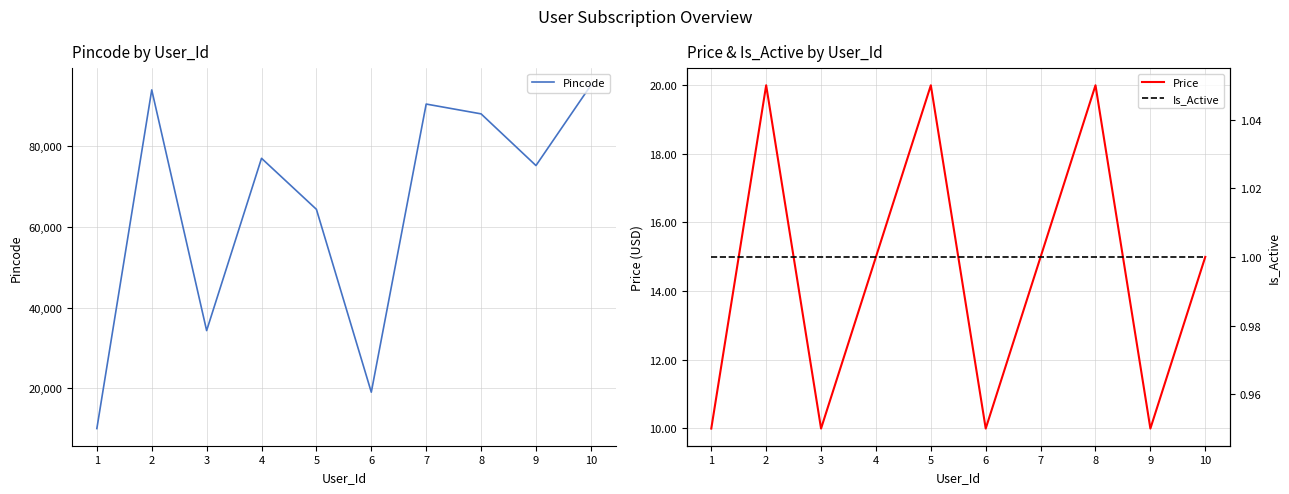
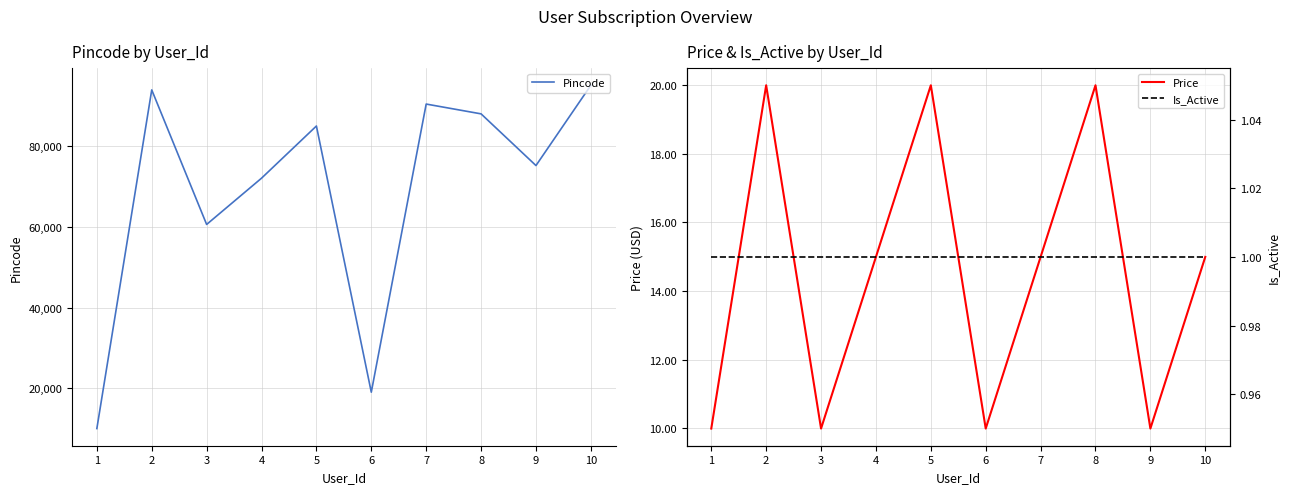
Pincode by User_Id, 3: 34,000 -> 61,000
Pincode by User_Id, 4: 77,000 -> 72,000
Pincode by User_Id, 5: 64,000 -> 85,000
